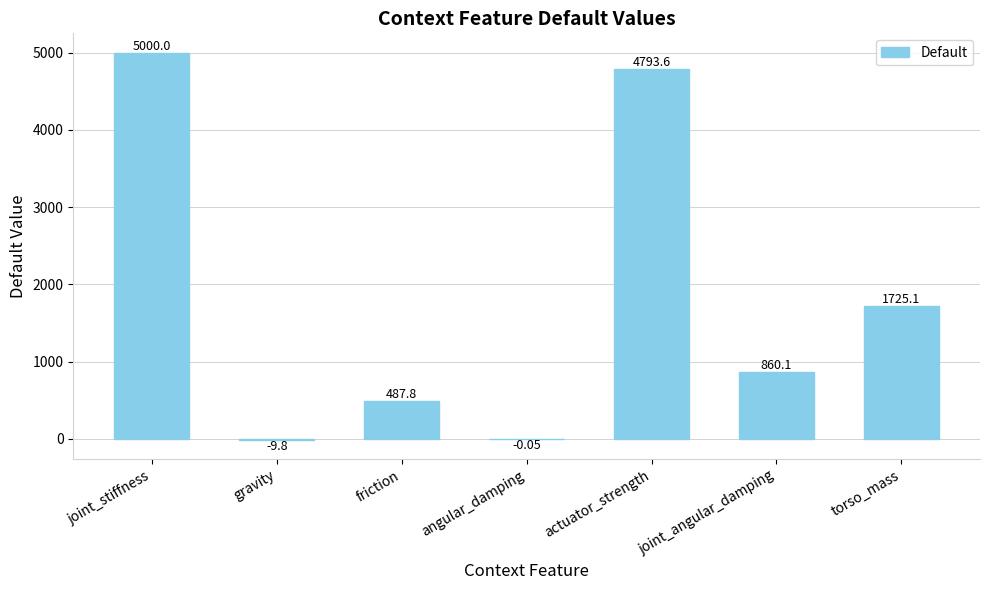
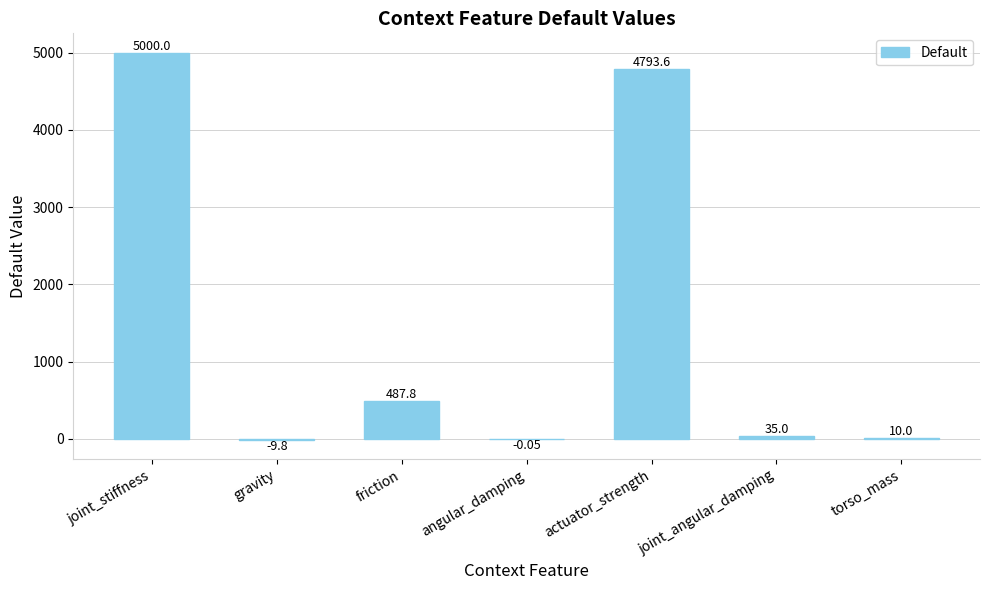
joint_angular_damping: 860.1 -> 35.0
torso_mass: 1725.1 -> 10.0
